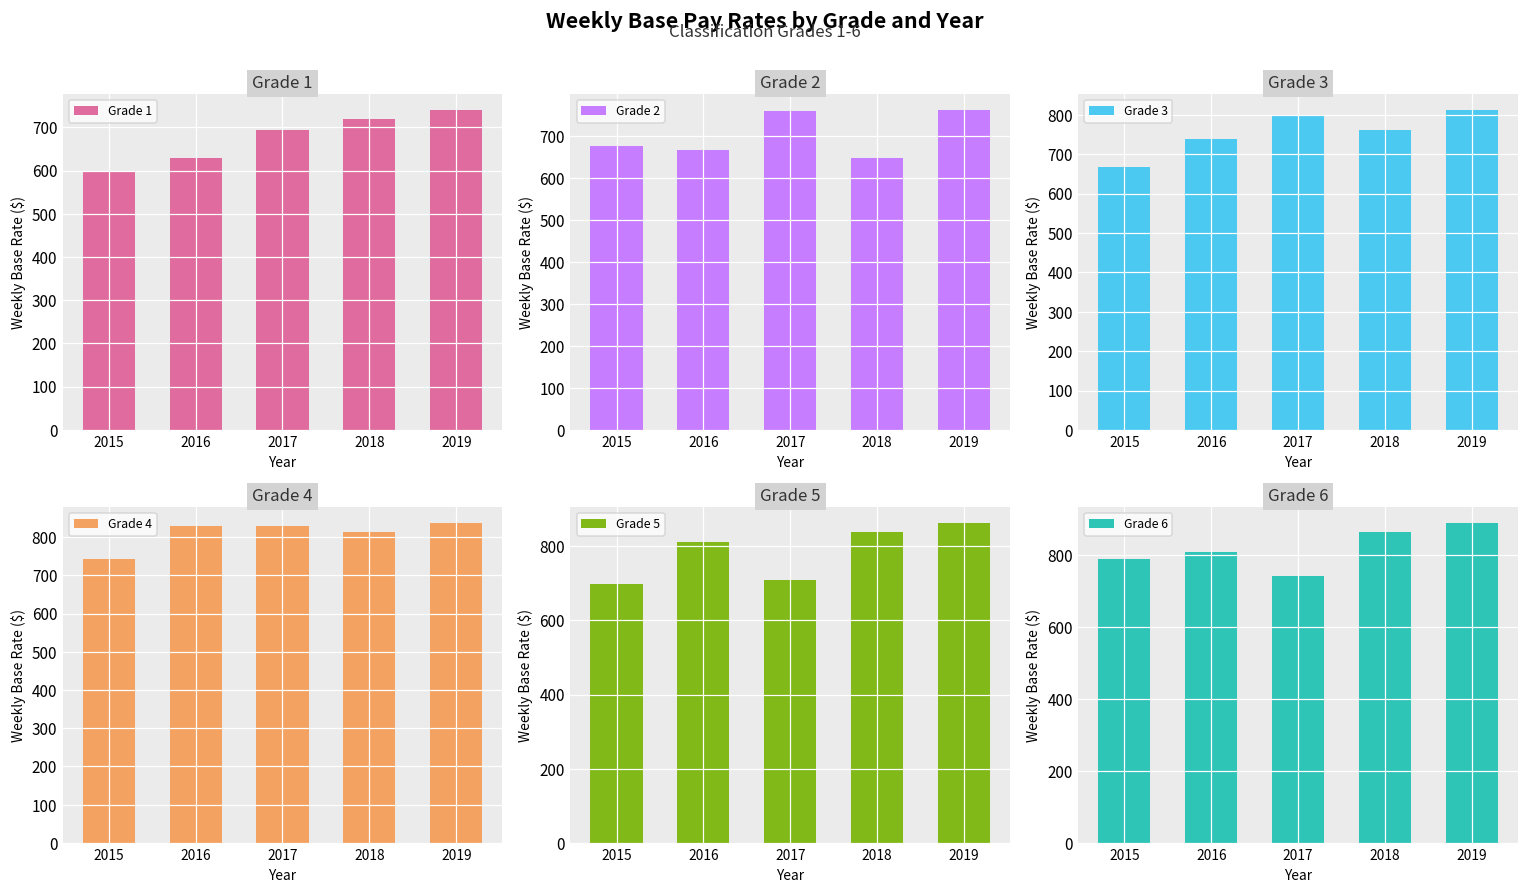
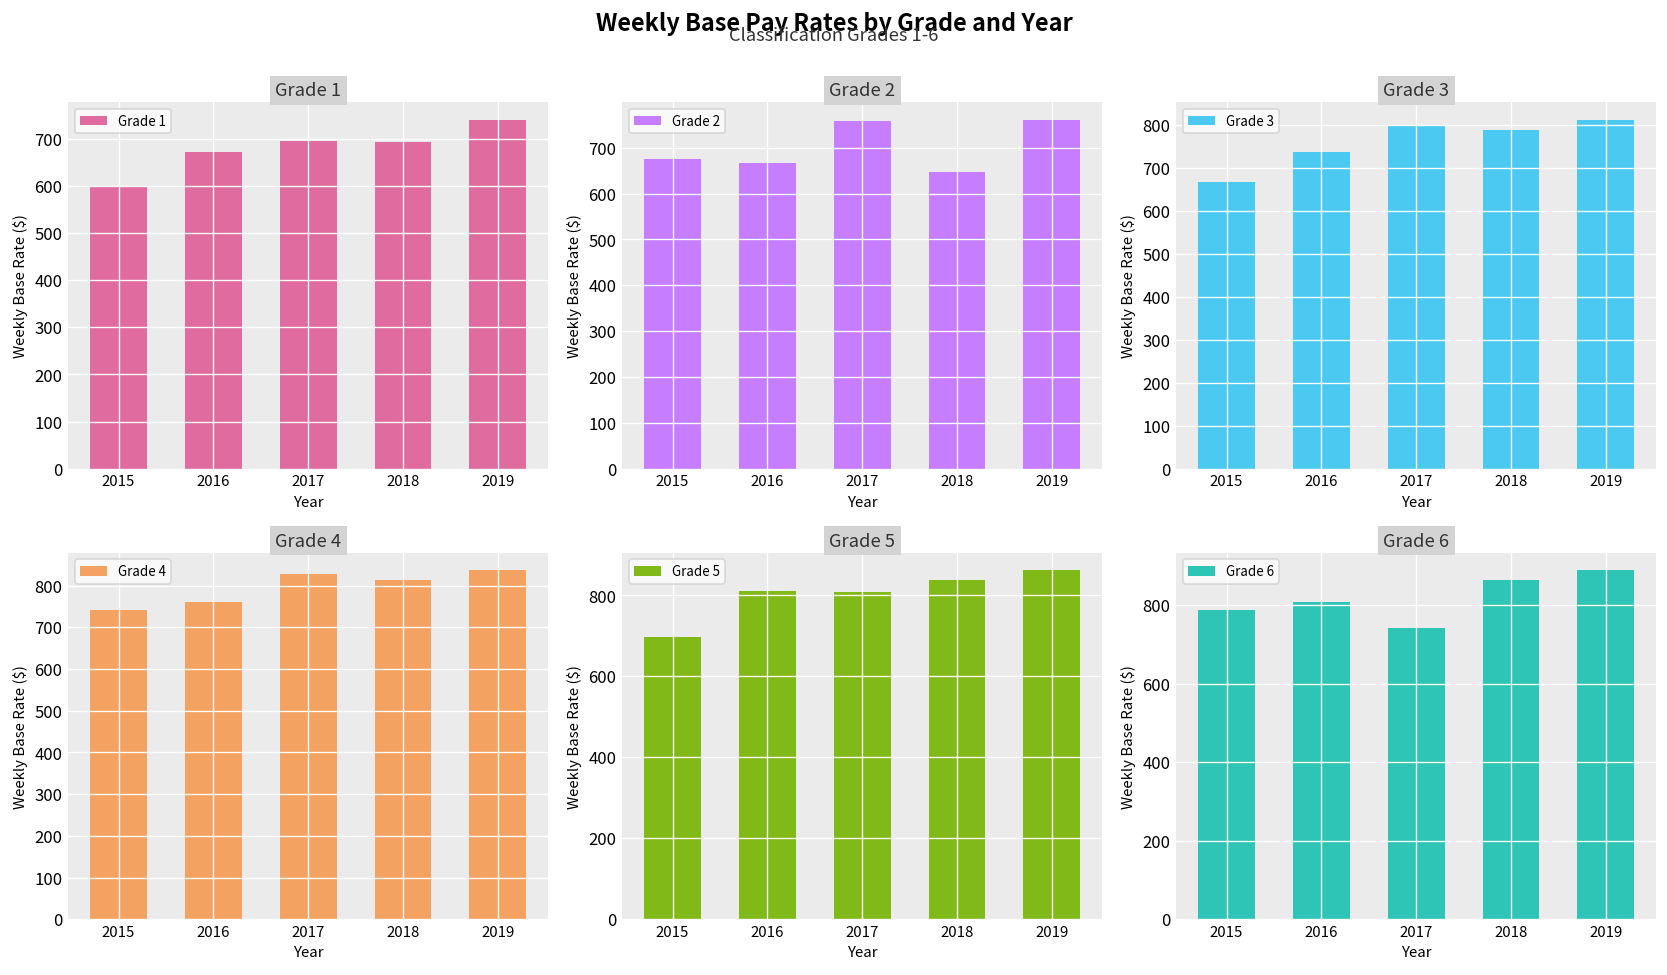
Grade 1, 2016: 630 -> 670
Grade 1, 2018: 720 -> 690
Grade 3, 2018: 760 -> 790
Grade 4, 2016: 830 -> 760
Grade 5, 2017: 710 -> 810
